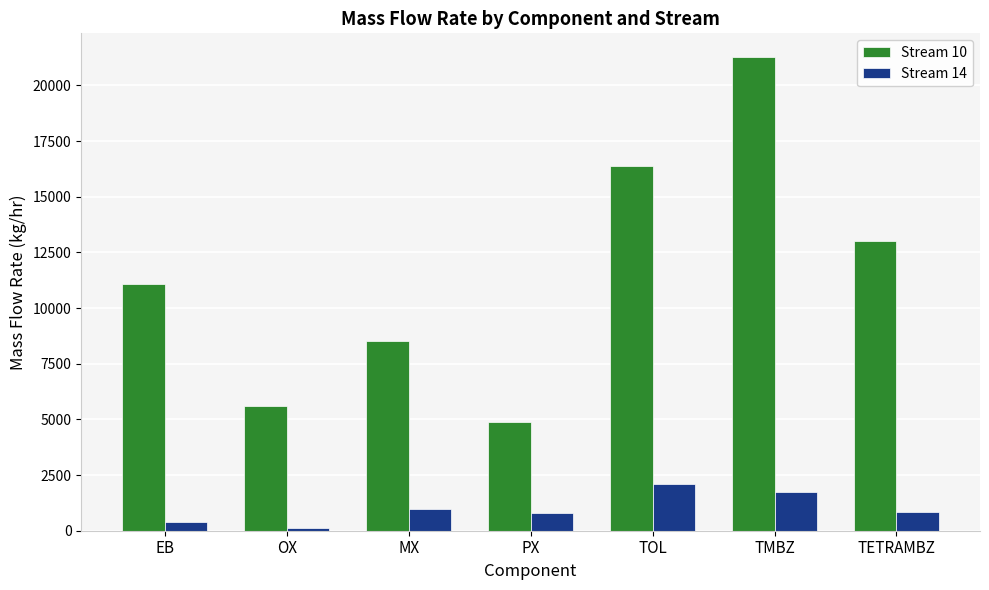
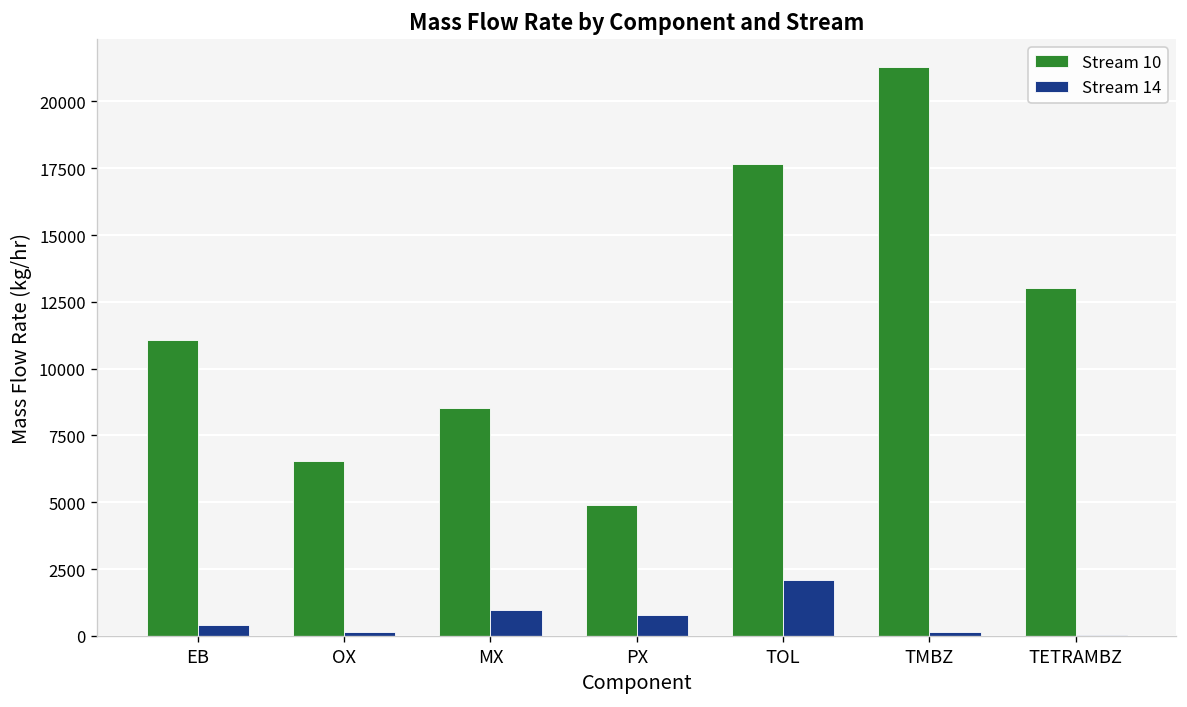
Stream 10, OX: 5600 -> 6500
Stream 10, TOL: 16400 -> 17700
Stream 14, TMBZ: 1700 -> 100
Stream 14, TETRAMBZ: 800 -> 0
